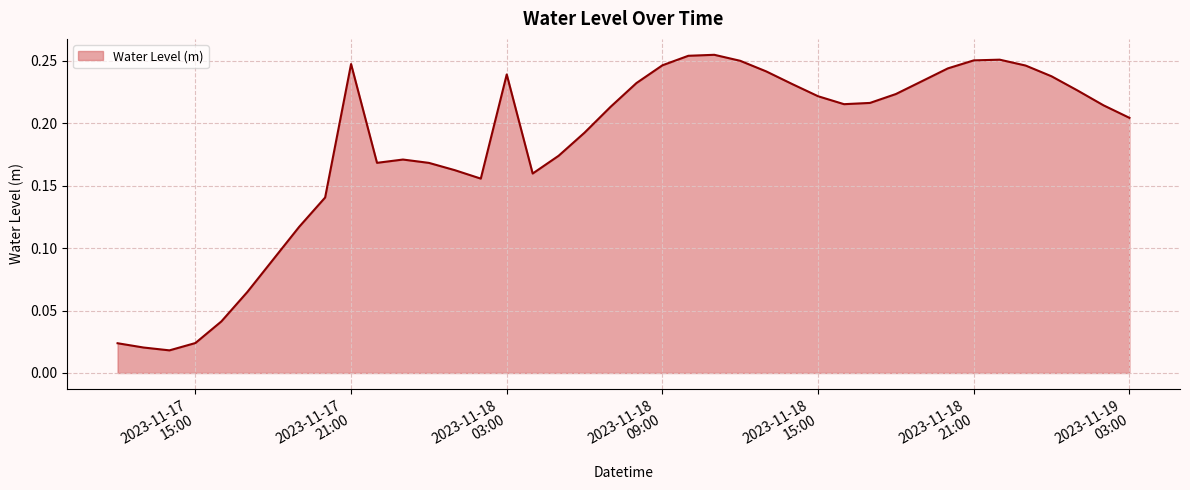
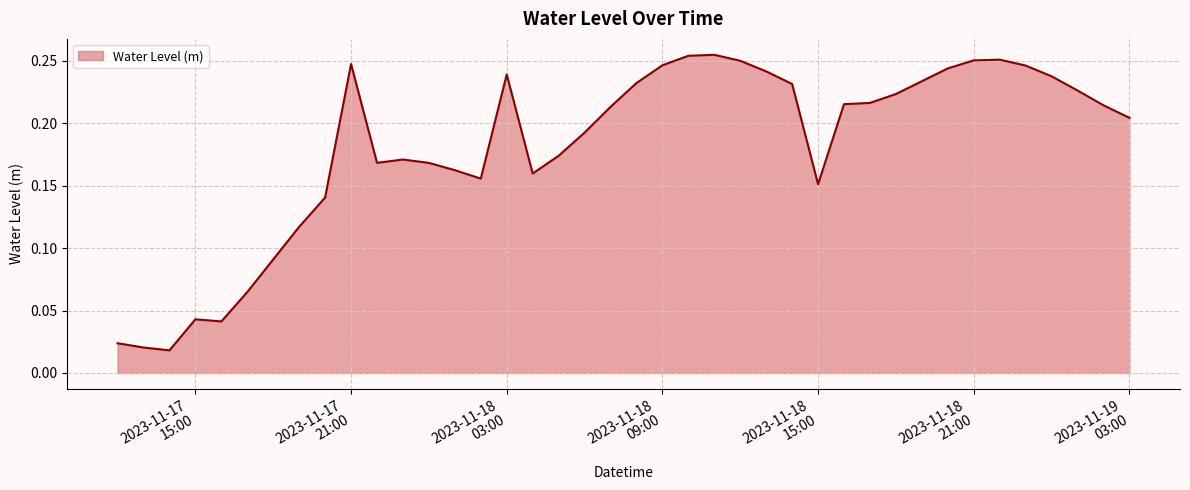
2023-11-17 15:00: 0.024 -> 0.043
2023-11-18 15:00: 0.222 -> 0.151
